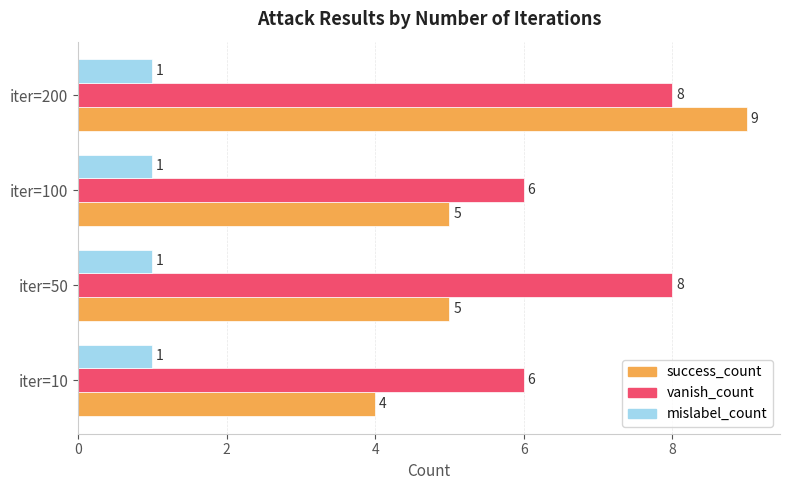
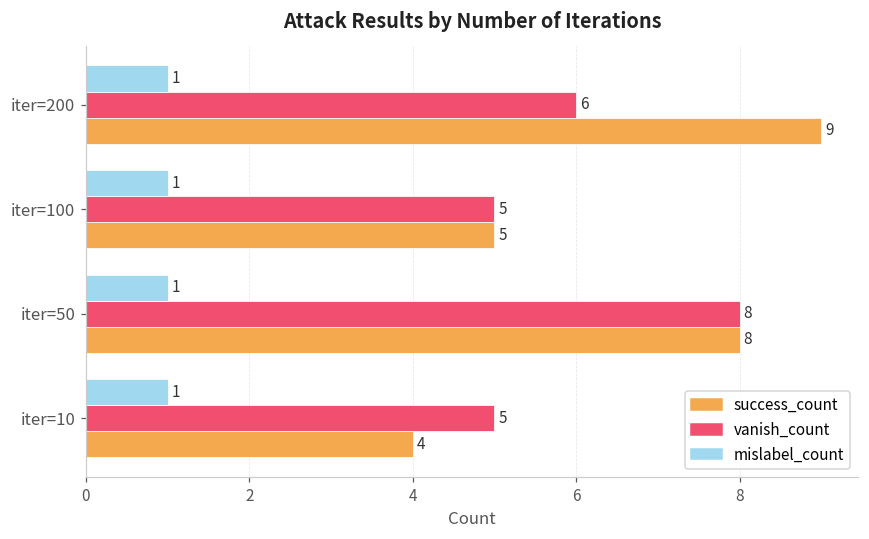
vanish_count, iter=200: 8 -> 6
vanish_count, iter=100: 6 -> 5
success_count, iter=50: 5 -> 8
vanish_count, iter=10: 6 -> 5
